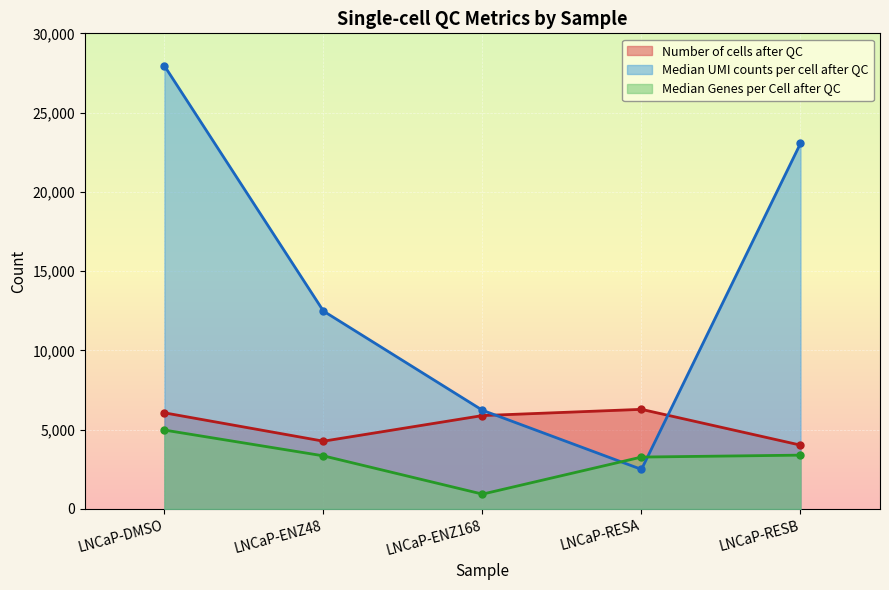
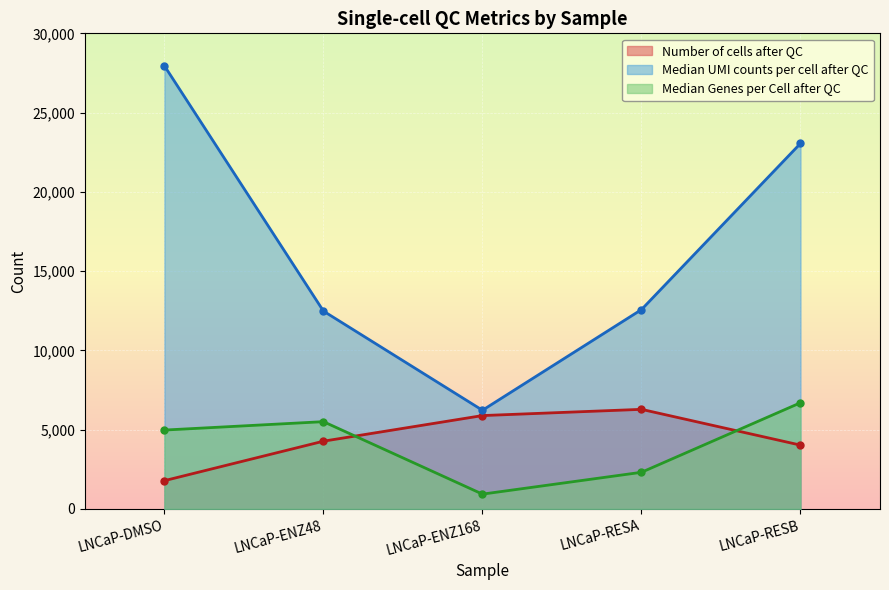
Number of cells after QC, LNCaP-DMSO: 6,100 -> 1,800
Median Genes per Cell after QC, LNCaP-ENZ48: 3,300 -> 5,500
Median UMI counts per cell after QC, LNCaP-RESA: 2,500 -> 12,600
Median Genes per Cell after QC, LNCaP-RESA: 3,300 -> 2,300
Median Genes per Cell after QC, LNCaP-RESB: 3,400 -> 6,700
